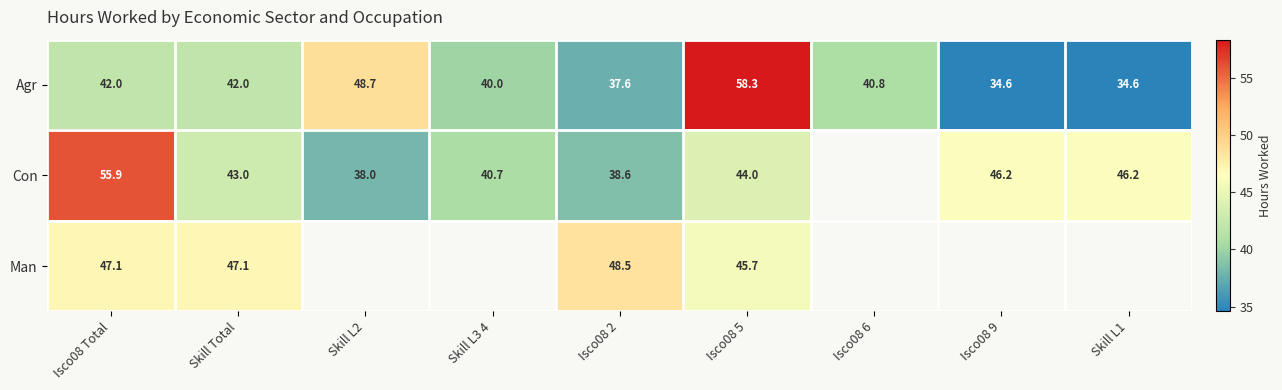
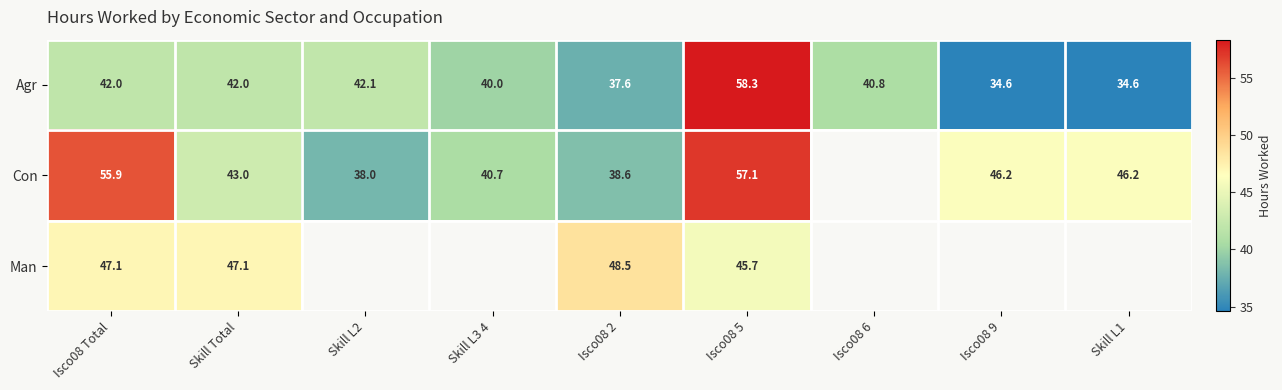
Agr, Skill L2: 48.7 -> 42.1
Con, Isco08 5: 44.0 -> 57.1
